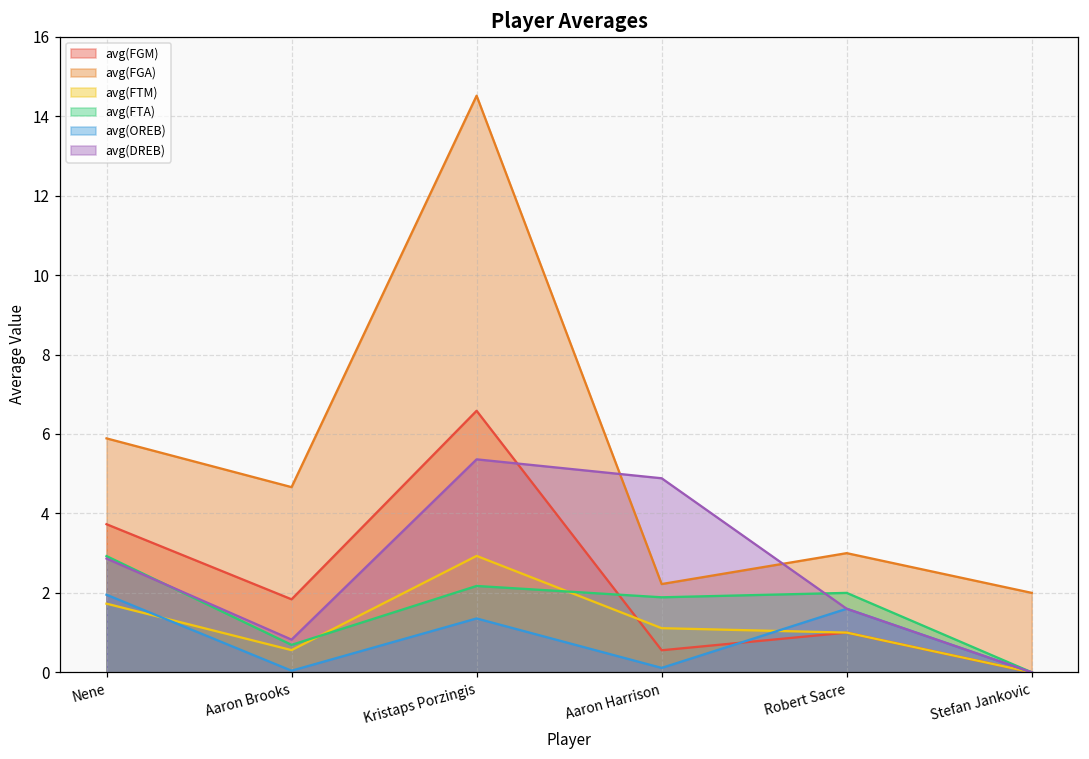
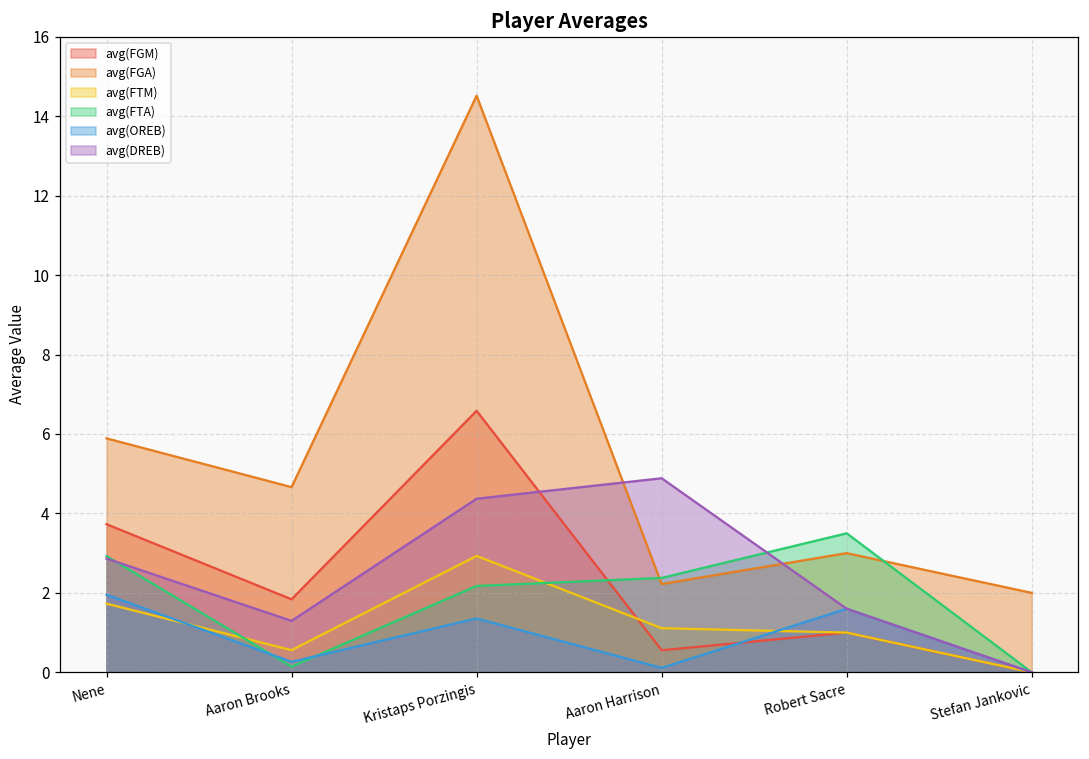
avg(FTA), Aaron Brooks: 0.7 -> 0.1
avg(OREB), Aaron Brooks: 0.0 -> 0.3
avg(DREB), Aaron Brooks: 0.8 -> 1.3
avg(DREB), Kristaps Porzingis: 5.4 -> 4.4
avg(FTA), Aaron Harrison: 1.9 -> 2.4
avg(FTA), Robert Sacre: 2.0 -> 3.5
